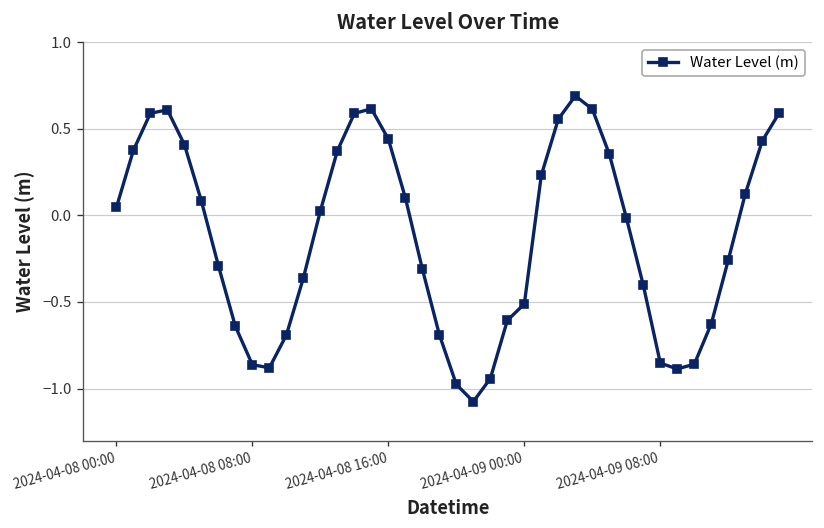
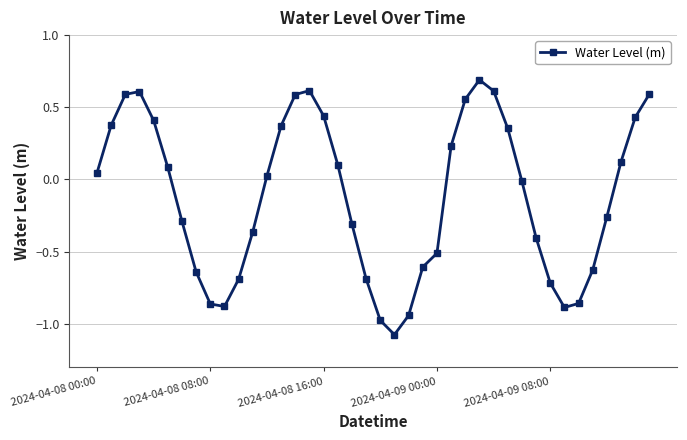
2024-04-09 08:00: -0.85 -> -0.72
